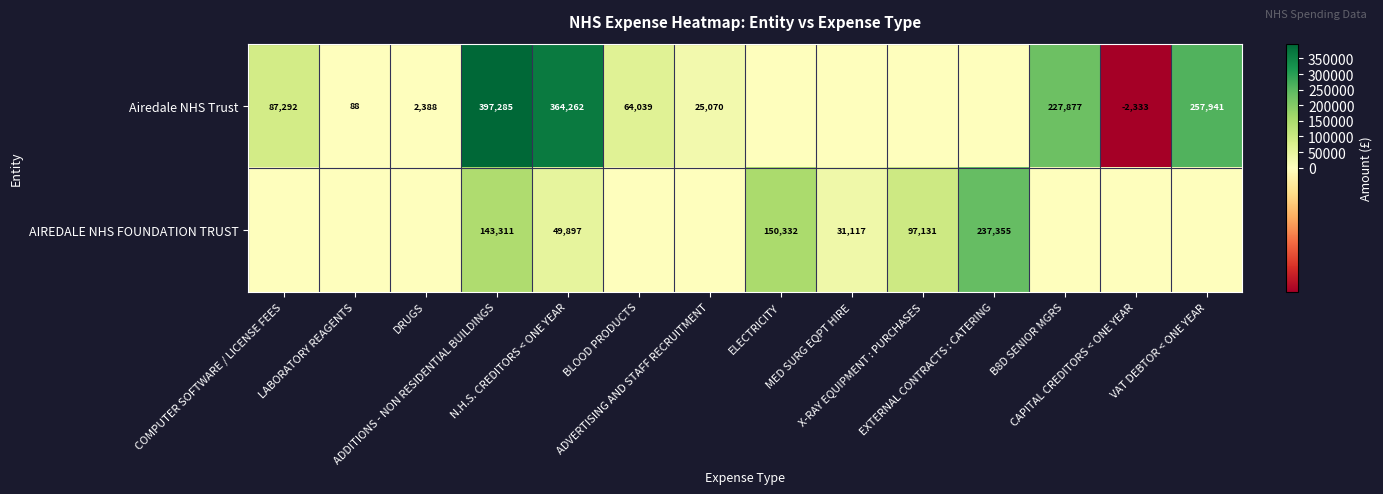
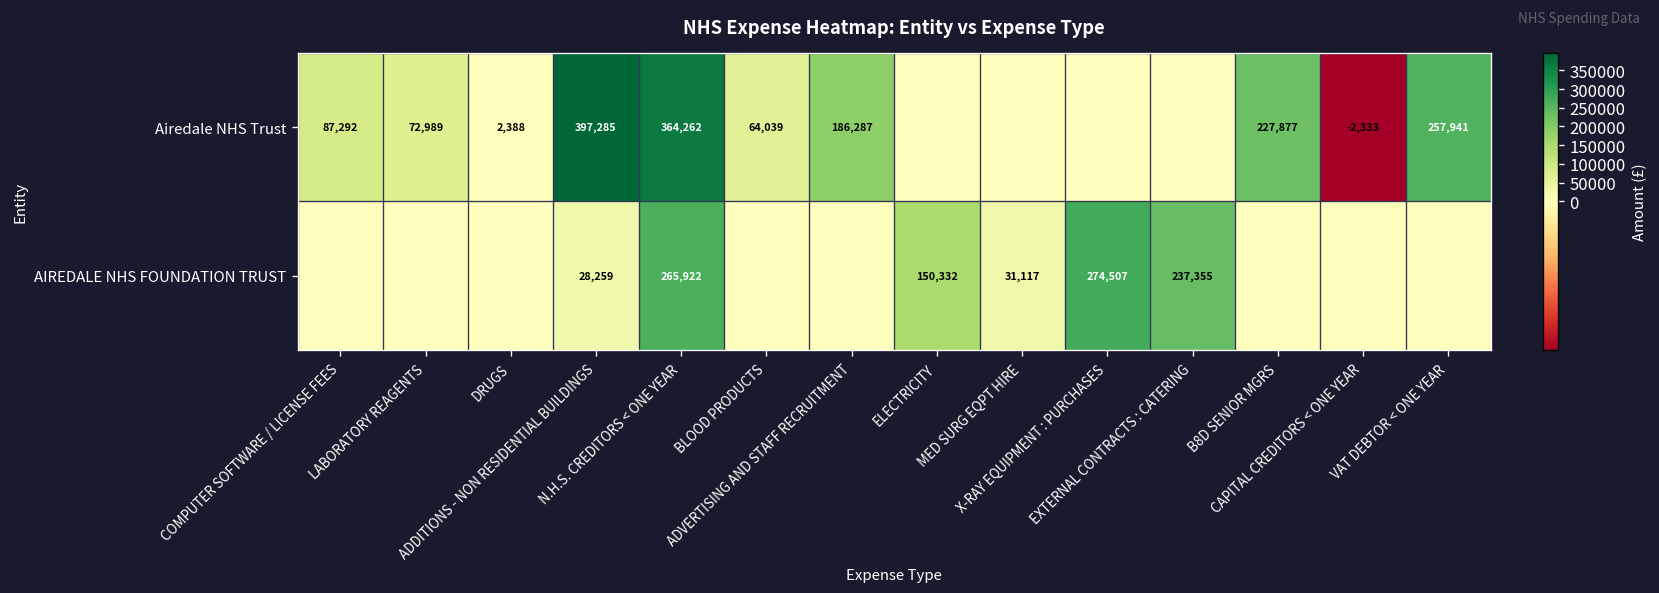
Airedale NHS Trust, LABORATORY REAGENTS: 88 -> 72,989
Airedale NHS Trust, ADVERTISING AND STAFF RECRUITMENT: 25,070 -> 186,287
AIREDALE NHS FOUNDATION TRUST, ADDITIONS - NON RESIDENTIAL BUILDINGS: 143,311 -> 28,259
AIREDALE NHS FOUNDATION TRUST, N.H.S. CREDITORS < ONE YEAR: 49,897 -> 265,922
AIREDALE NHS FOUNDATION TRUST, X-RAY EQUIPMENT : PURCHASES: 97,131 -> 274,507
